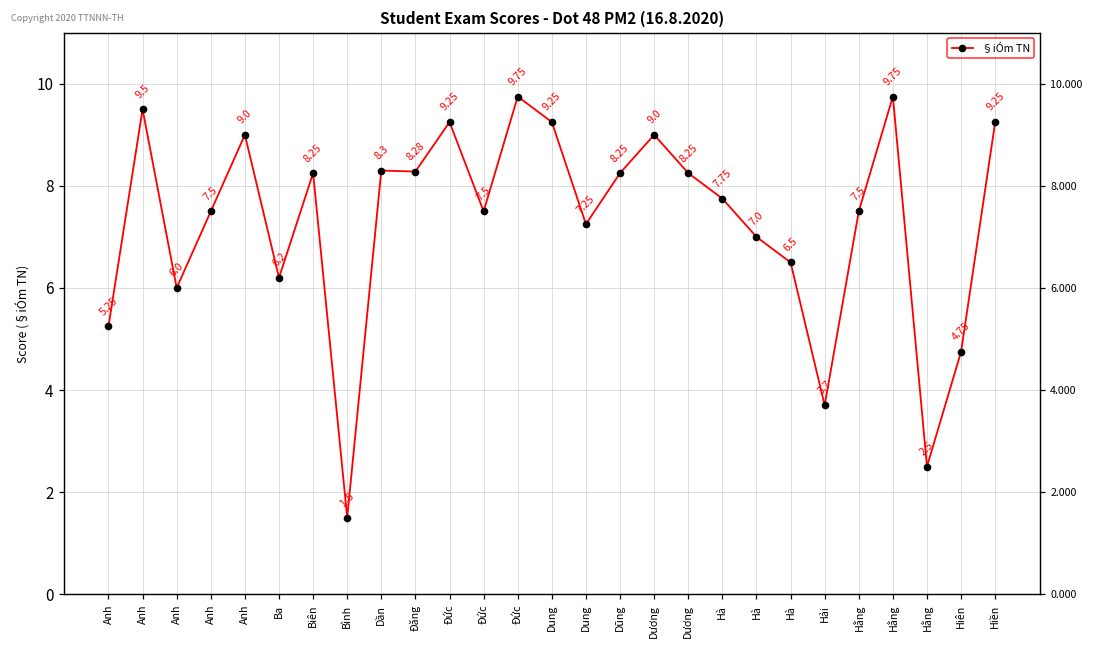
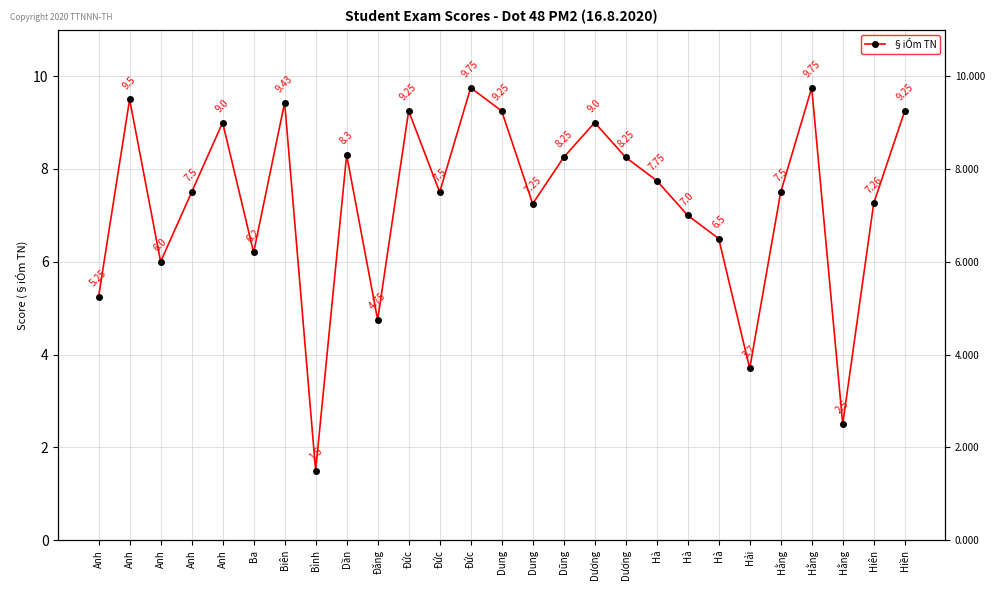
Biên: 8.25 -> 9.43
Đăng: 8.28 -> 4.75
Hiên: 4.75 -> 7.26
